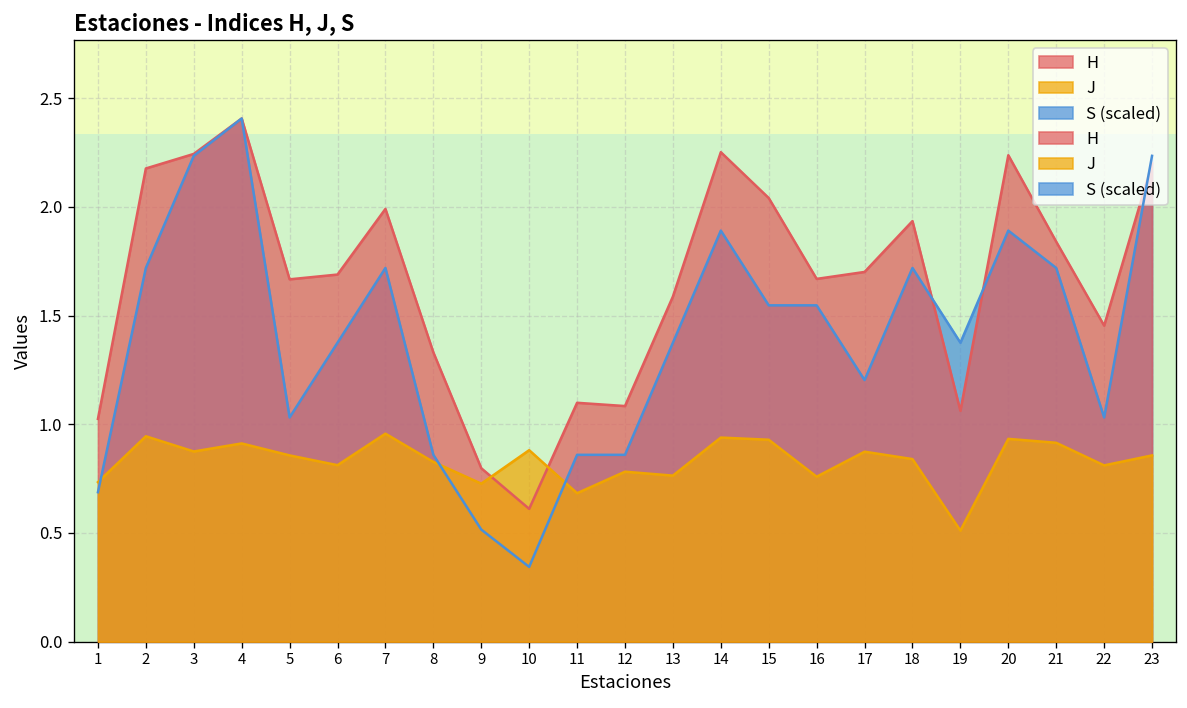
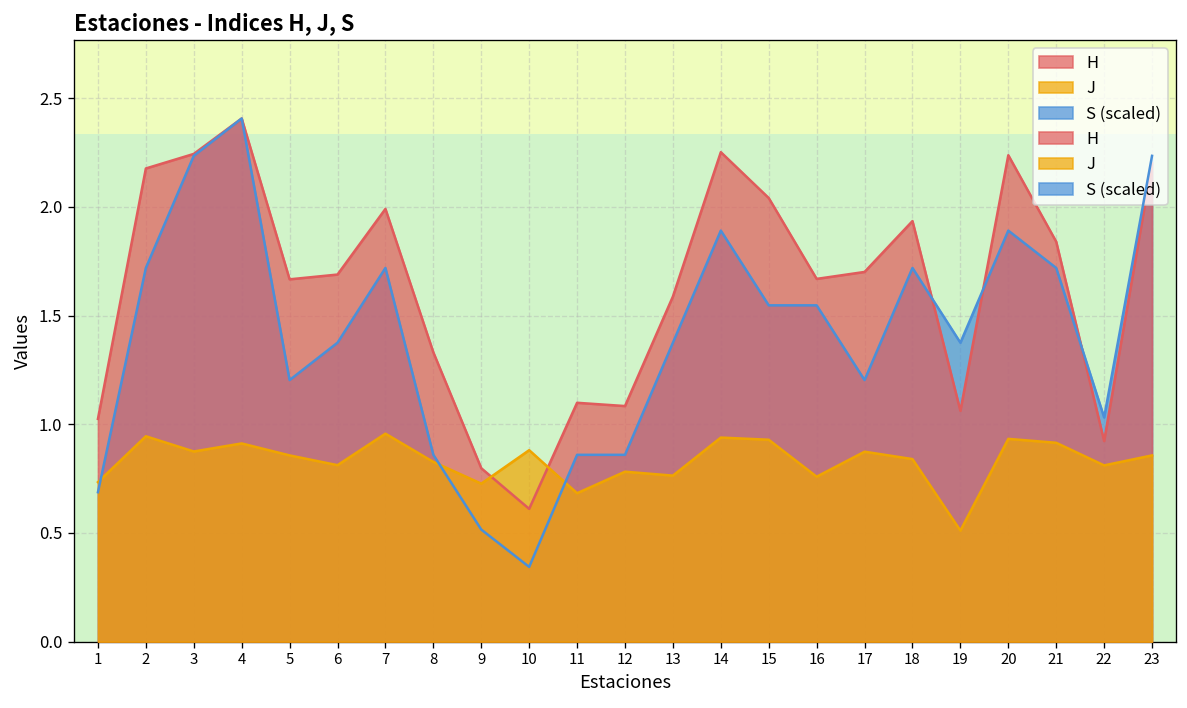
S (scaled), 5: 1.03 -> 1.20
H, 22: 1.45 -> 0.92
